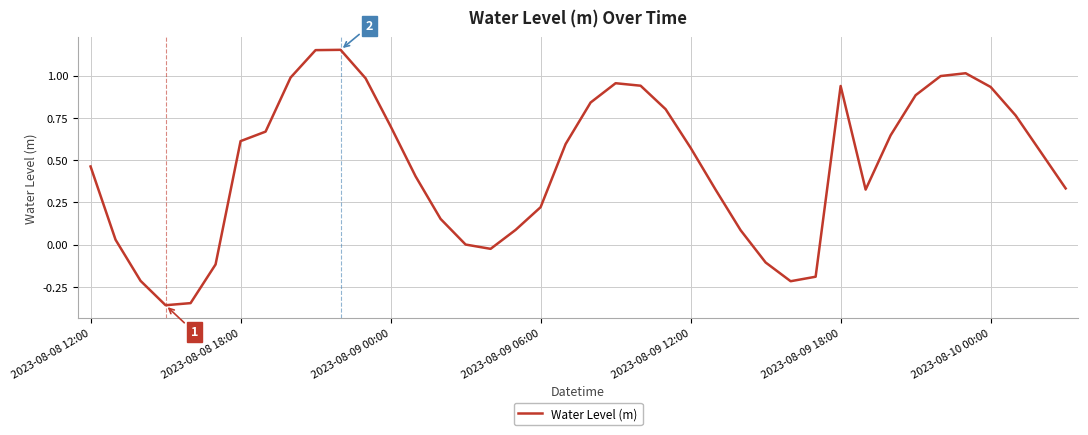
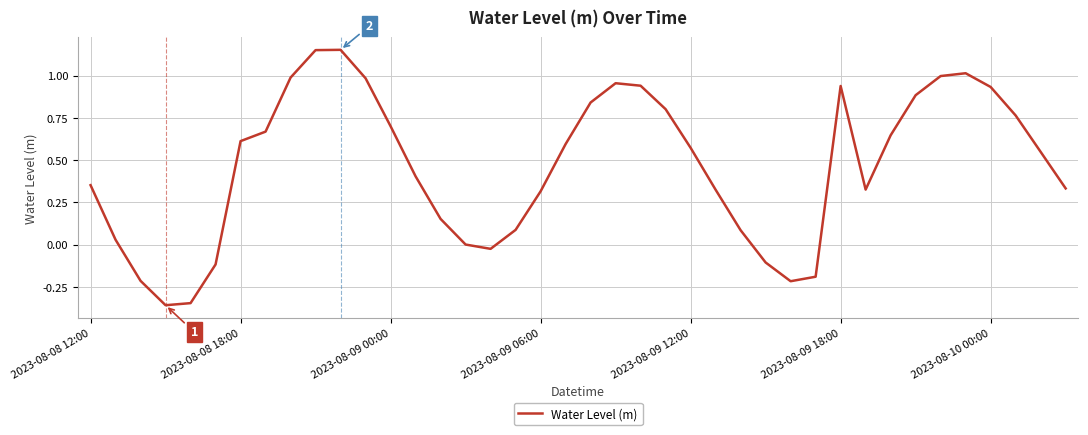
2023-08-08 12:00: 0.46 -> 0.35
2023-08-09 06:00: 0.22 -> 0.31
